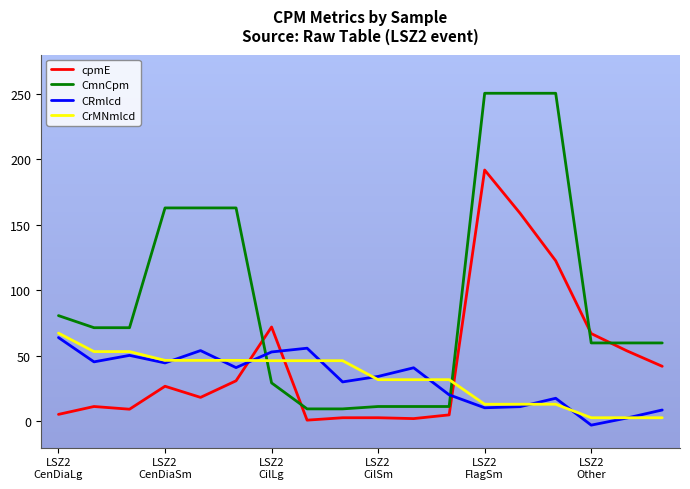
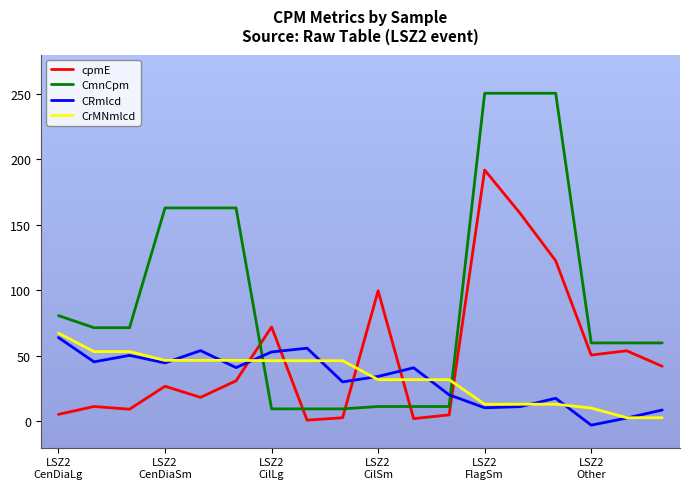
CmnCpm, LSZ2 CilLg: 29 -> 10
cpmE, LSZ2 CilSm: 3 -> 100
cpmE, LSZ2 Other: 67 -> 51
CrMNmlcd, LSZ2 Other: 3 -> 10
